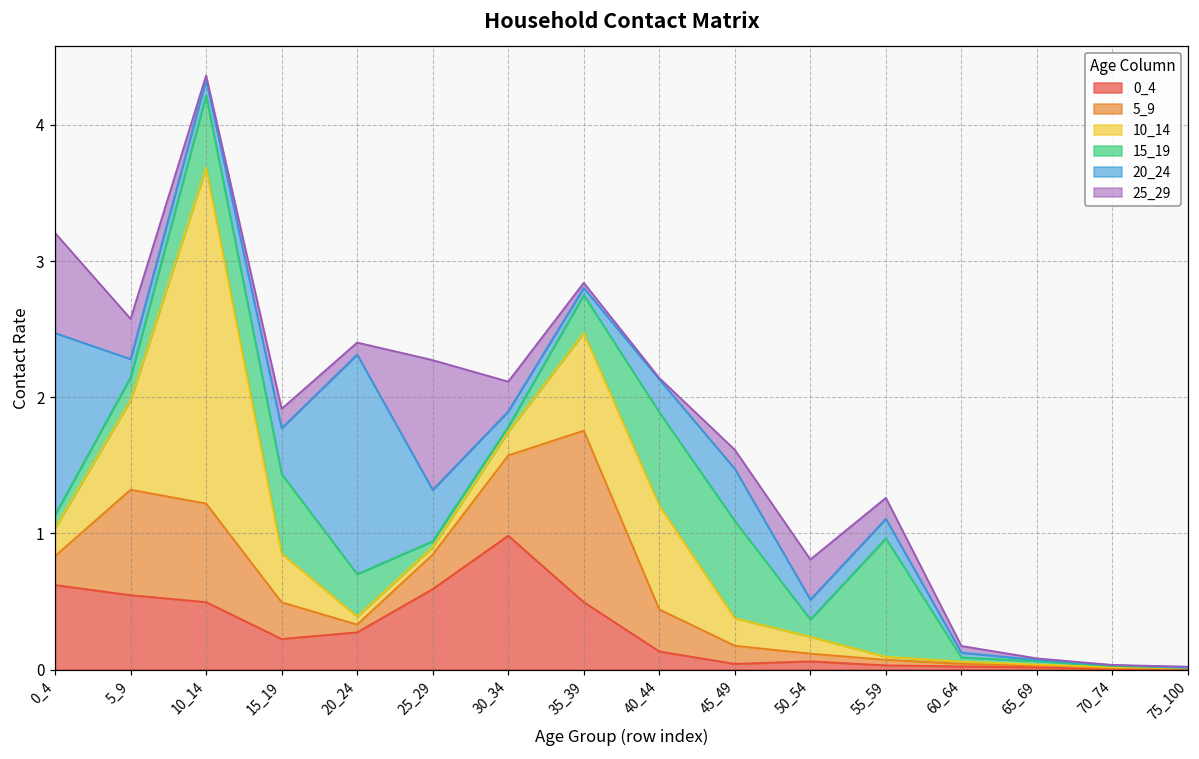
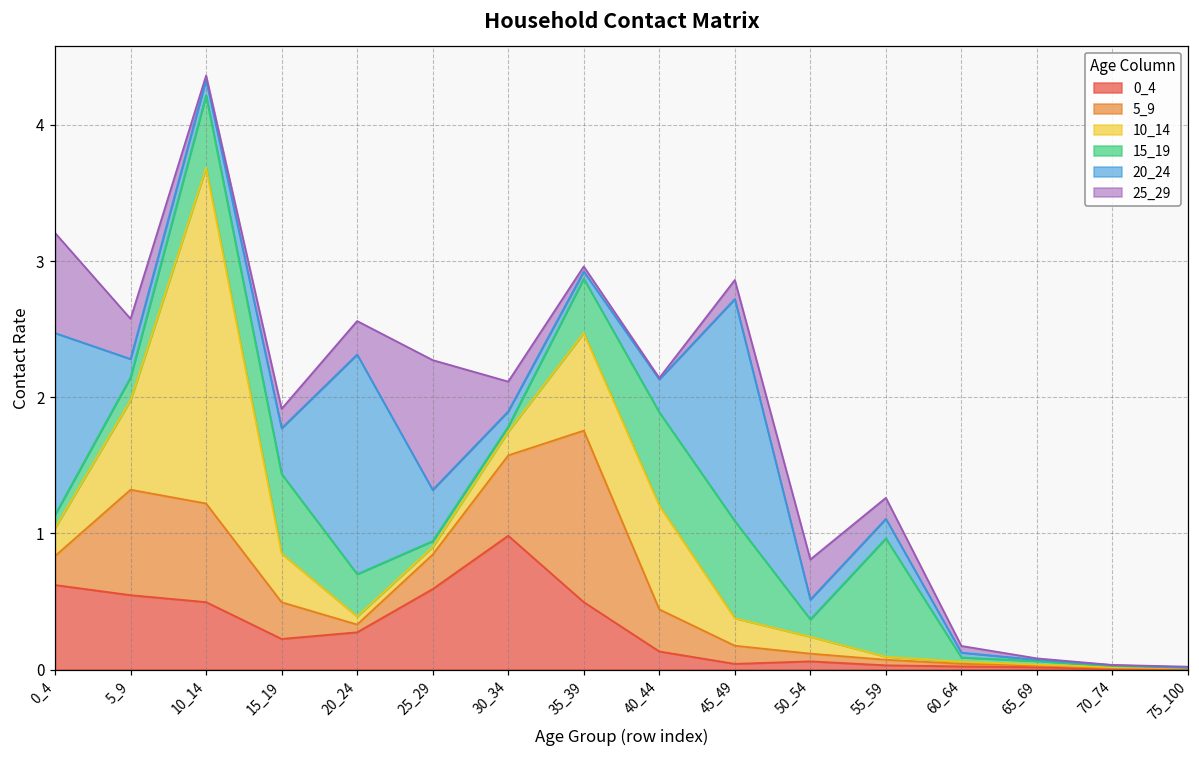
25_29, 20_24: 0.09 -> 0.25
15_19, 35_39: 0.28 -> 0.40
20_24, 45_49: 0.38 -> 1.63
